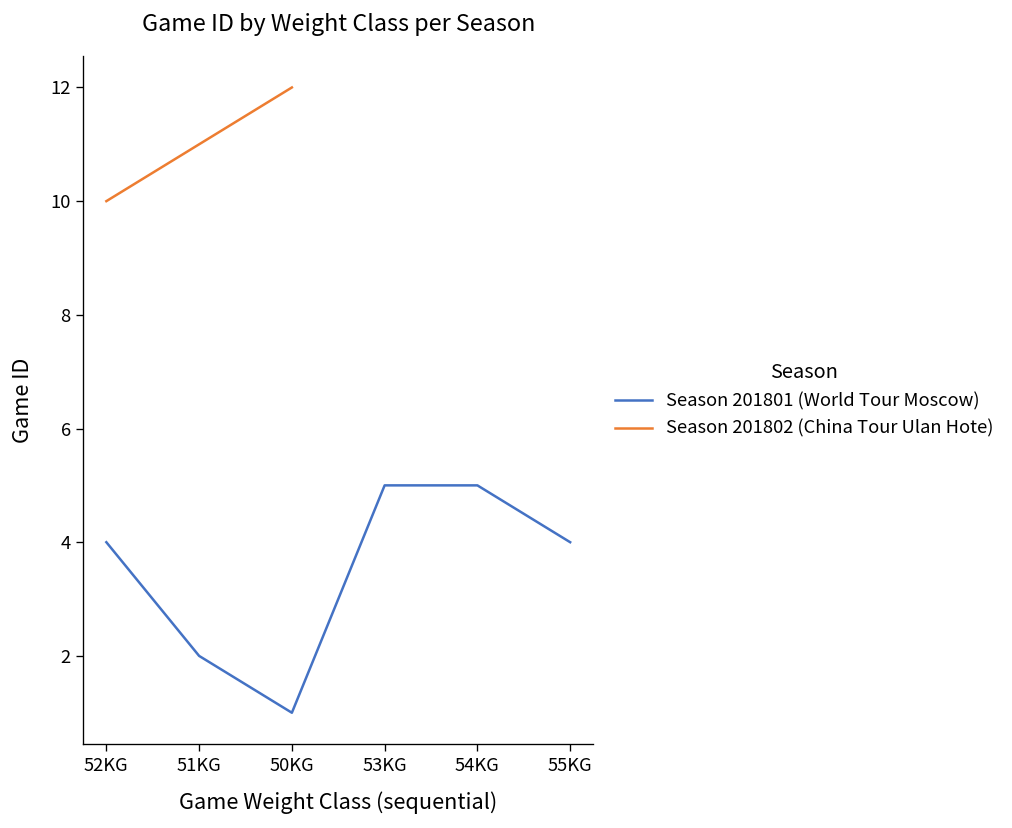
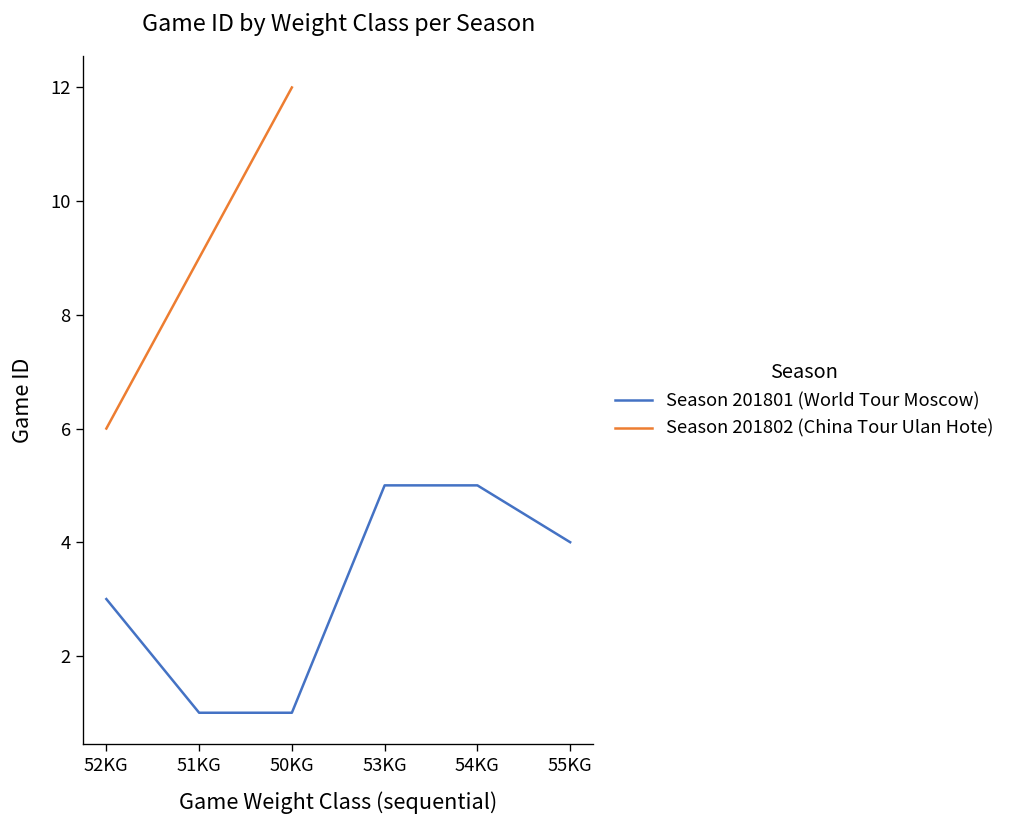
Season 201801 (World Tour Moscow), 52KG: 4 -> 3
Season 201802 (China Tour Ulan Hote), 52KG: 10 -> 6
Season 201801 (World Tour Moscow), 51KG: 2 -> 1
